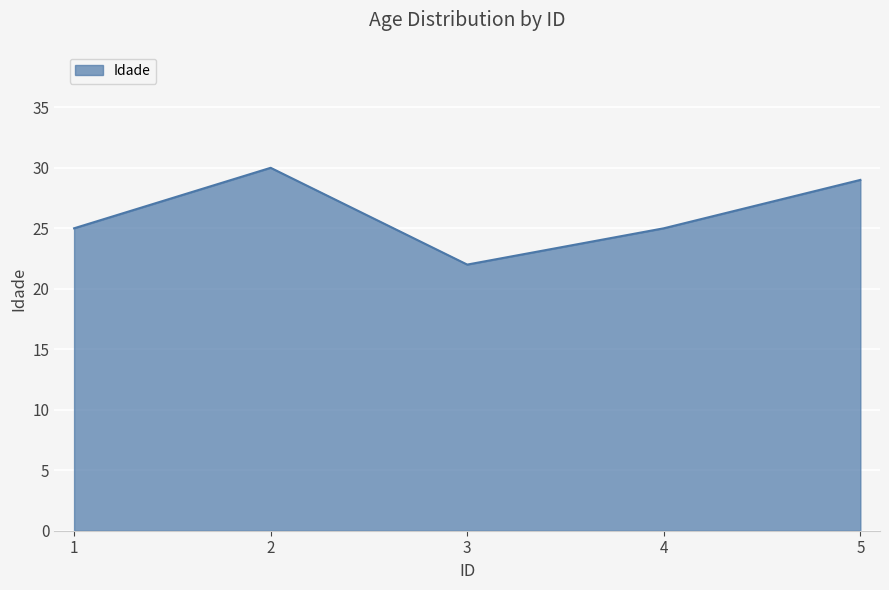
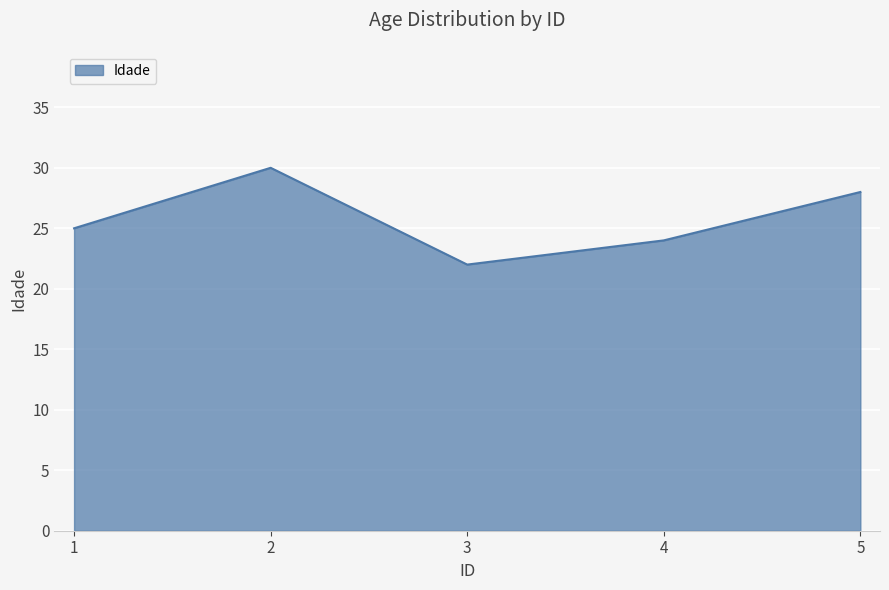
4: 25 -> 24
5: 29 -> 28
